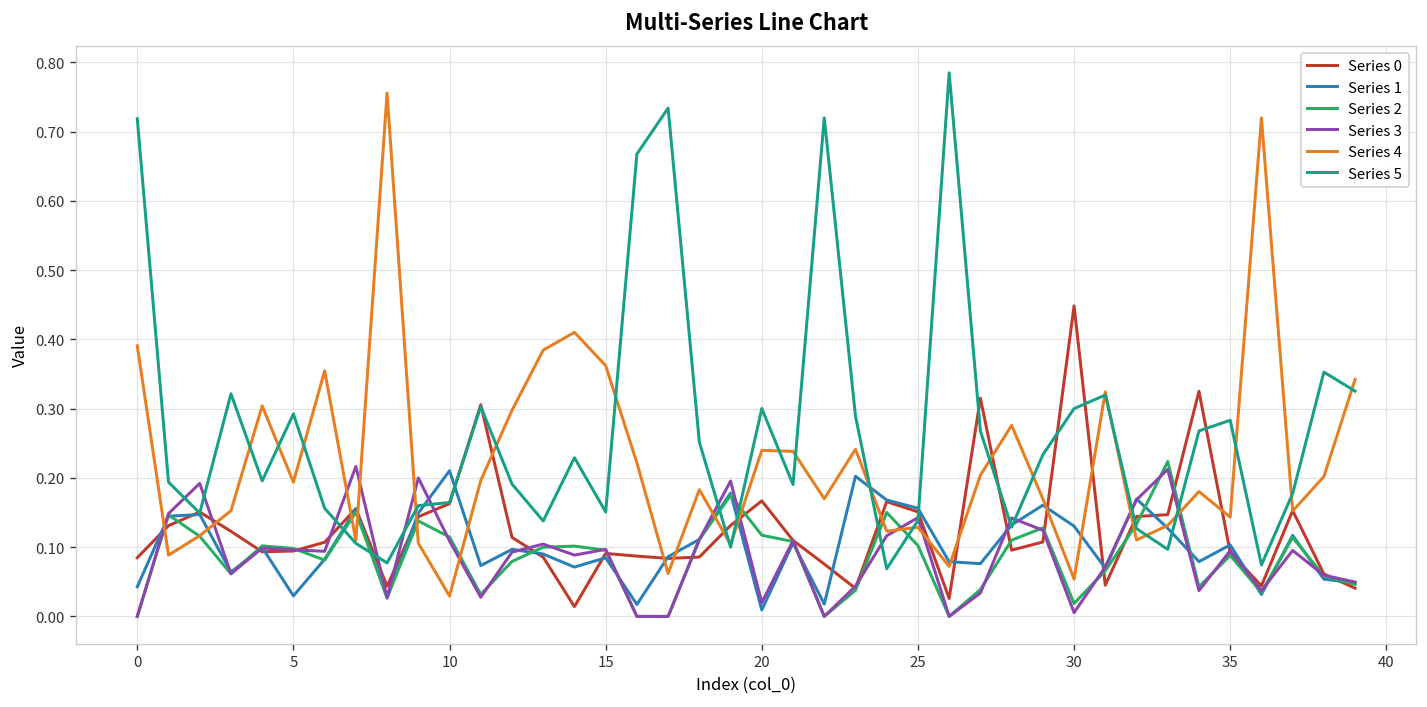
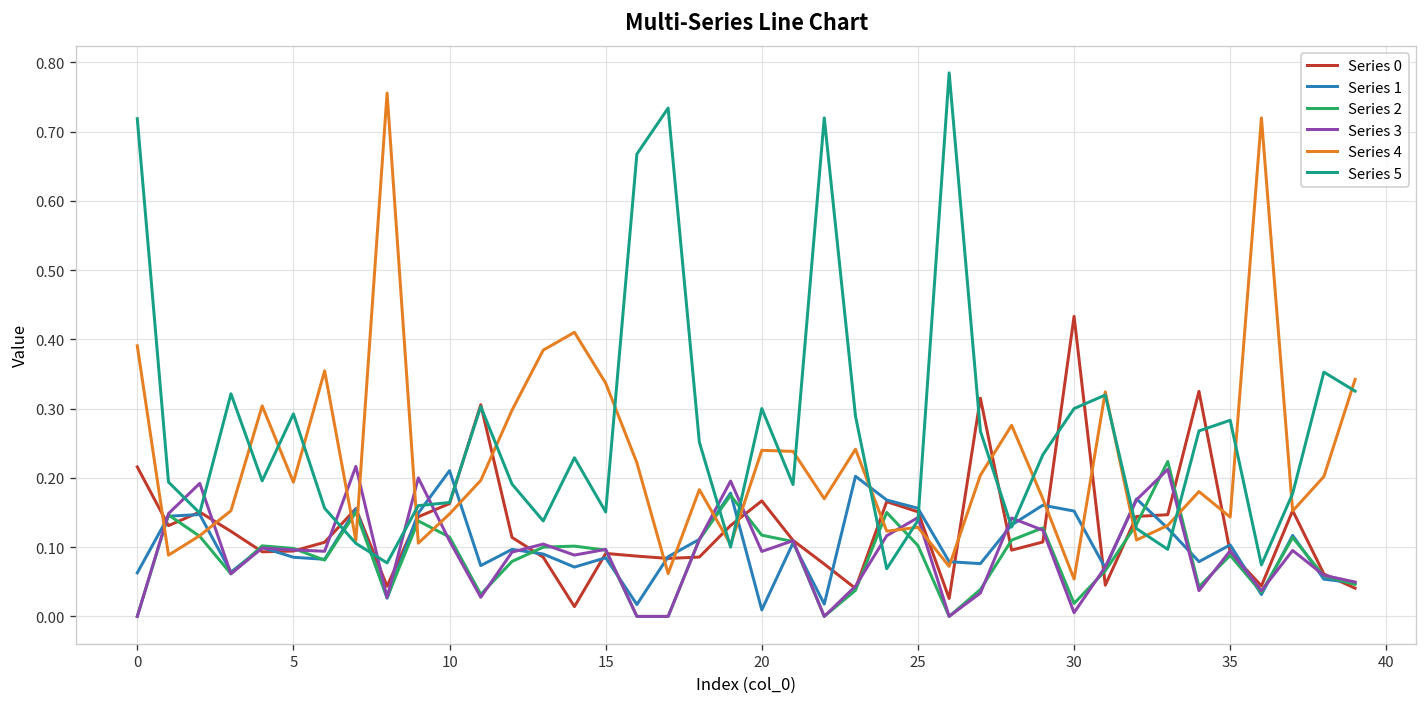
Series 0, 0: 0.08 -> 0.22
Series 1, 0: 0.04 -> 0.06
Series 1, 5: 0.03 -> 0.09
Series 4, 10: 0.03 -> 0.15
Series 4, 15: 0.36 -> 0.34
Series 3, 20: 0.02 -> 0.09
Series 0, 30: 0.45 -> 0.43
Series 1, 30: 0.13 -> 0.15
